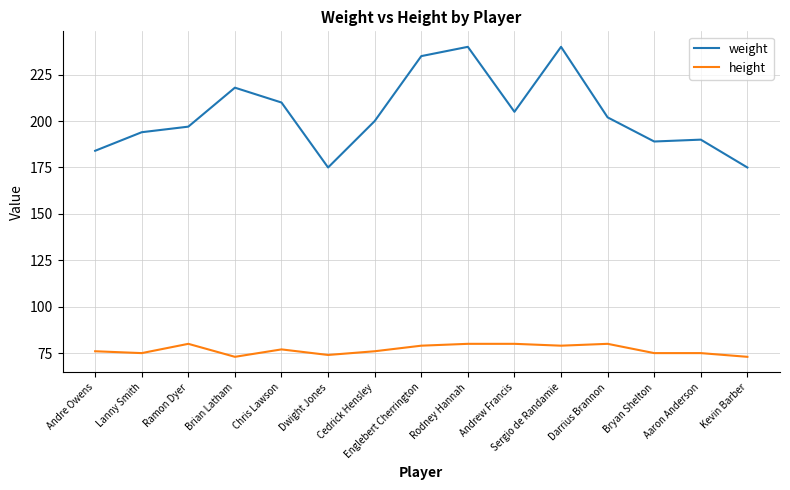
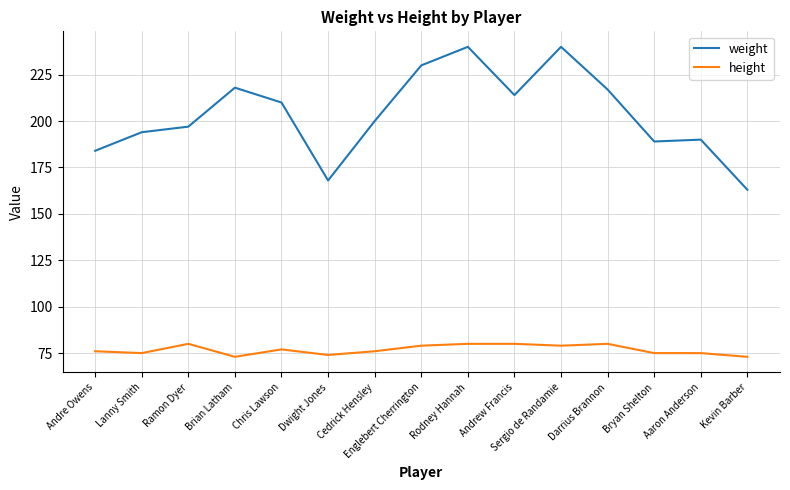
weight, Dwight Jones: 175 -> 168
weight, Englebert Cherrington: 235 -> 230
weight, Andrew Francis: 205 -> 214
weight, Darrius Brannon: 202 -> 217
weight, Kevin Barber: 175 -> 163
